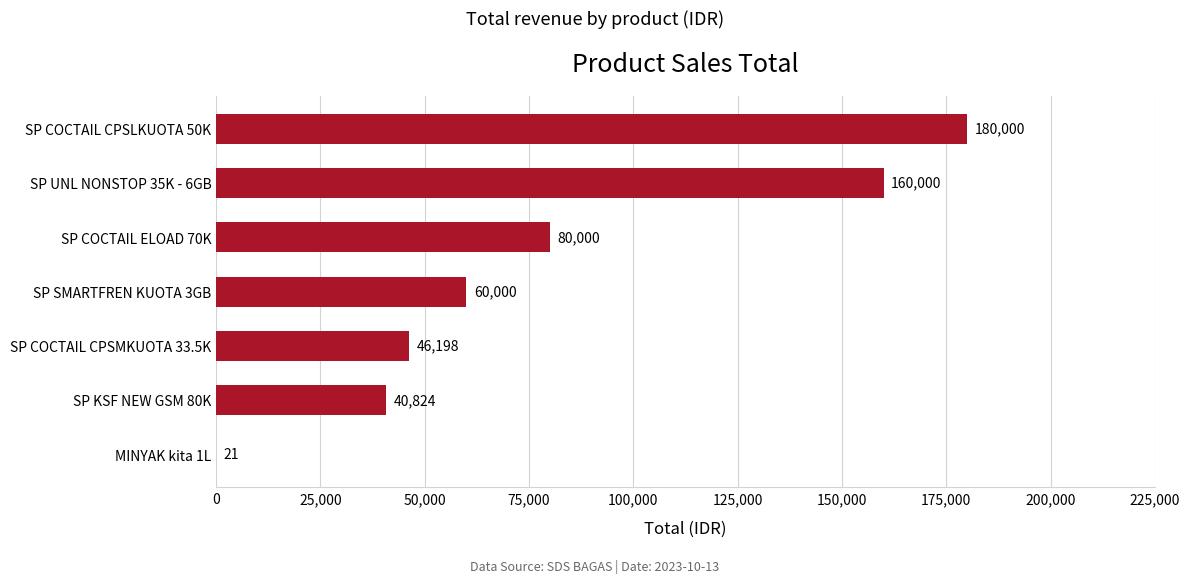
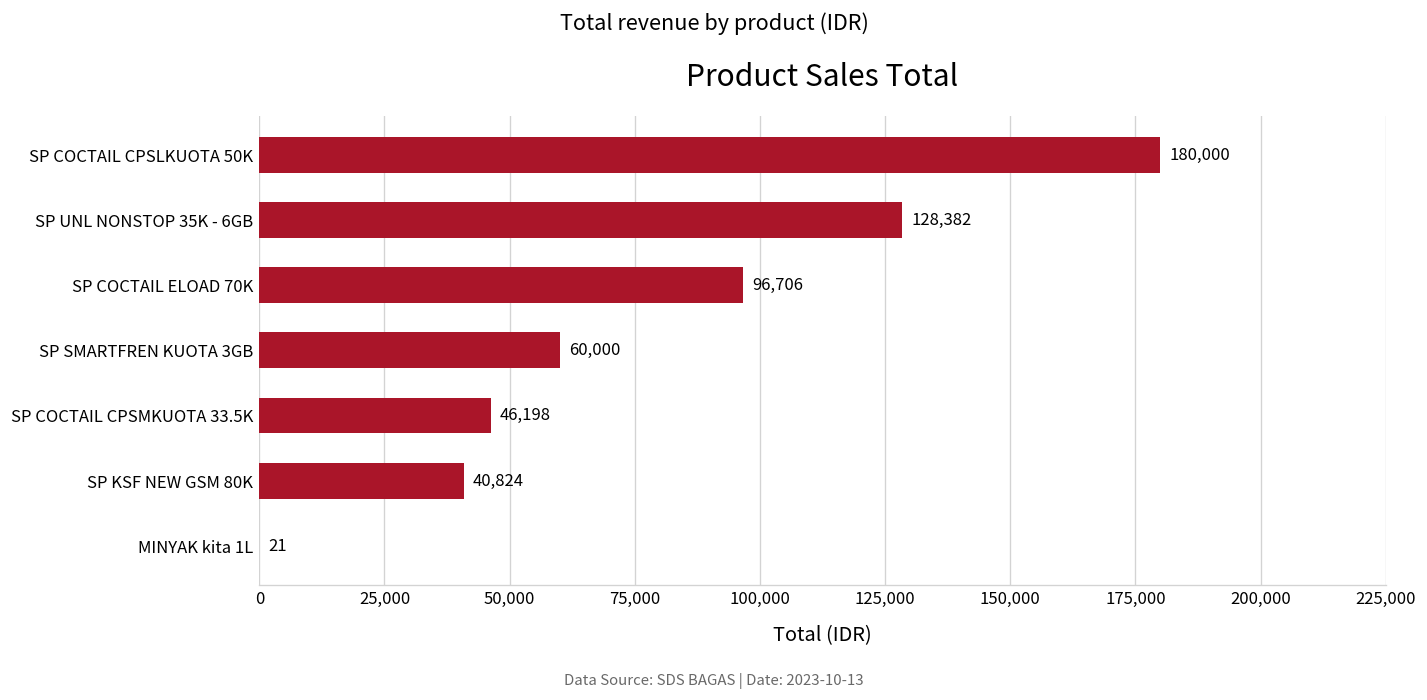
SP UNL NONSTOP 35K - 6GB: 160,000 -> 128,382
SP COCTAIL ELOAD 70K: 80,000 -> 96,706
